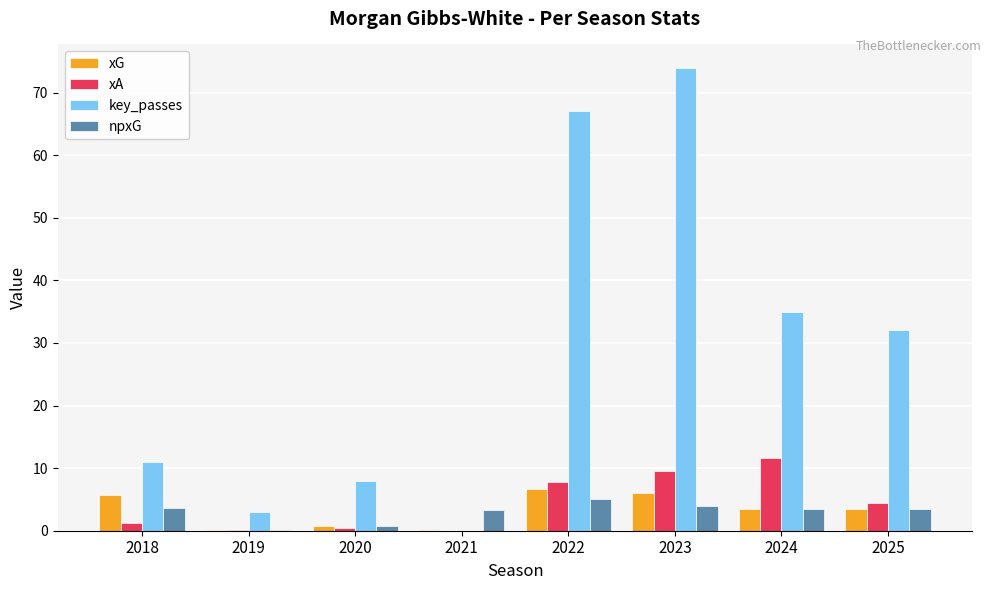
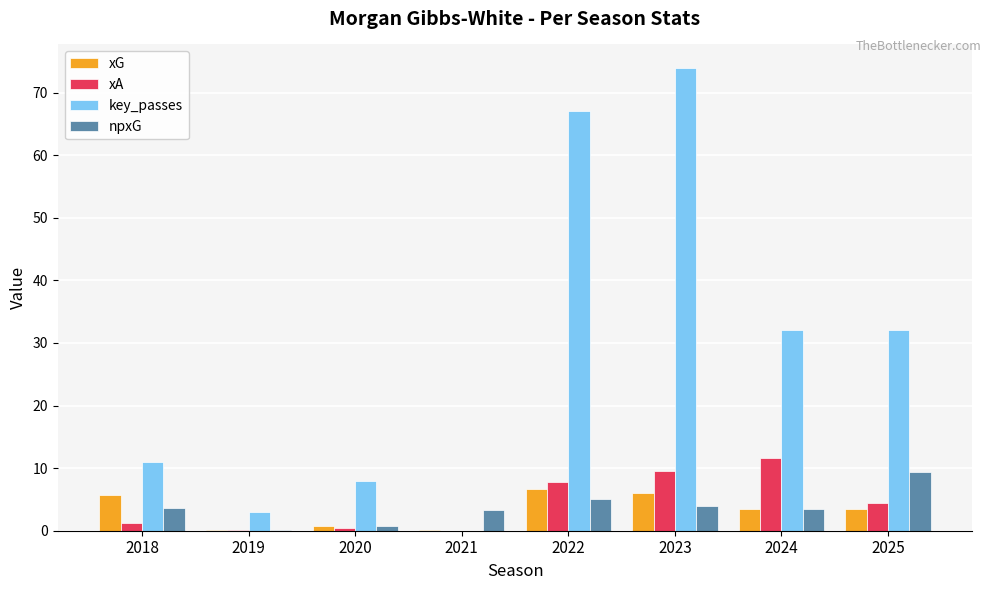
key_passes, 2024: 35 -> 32
npxG, 2025: 4 -> 9
